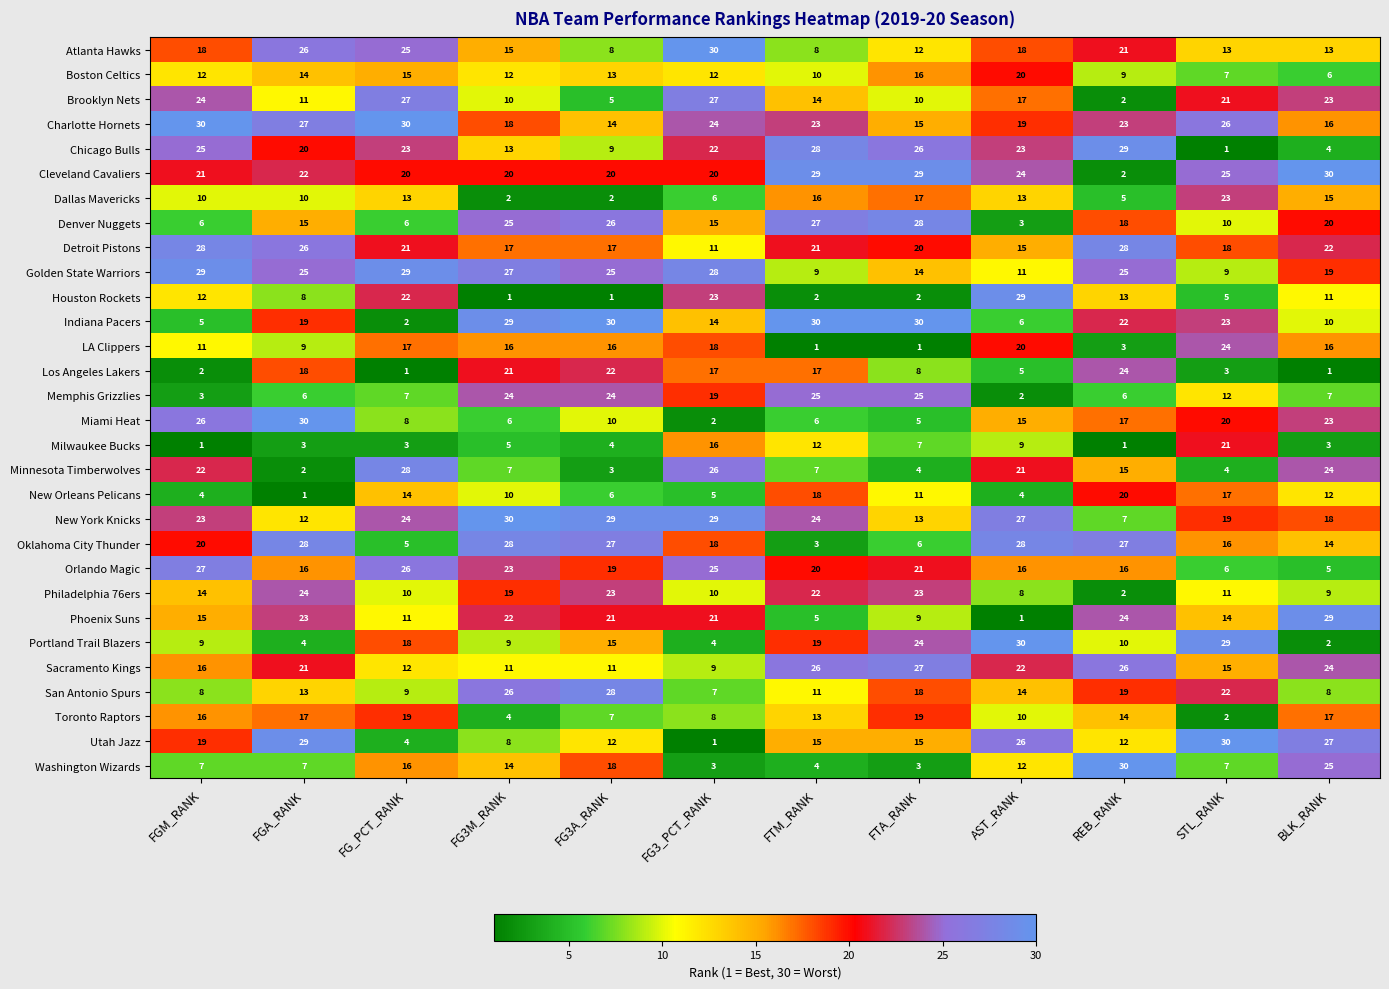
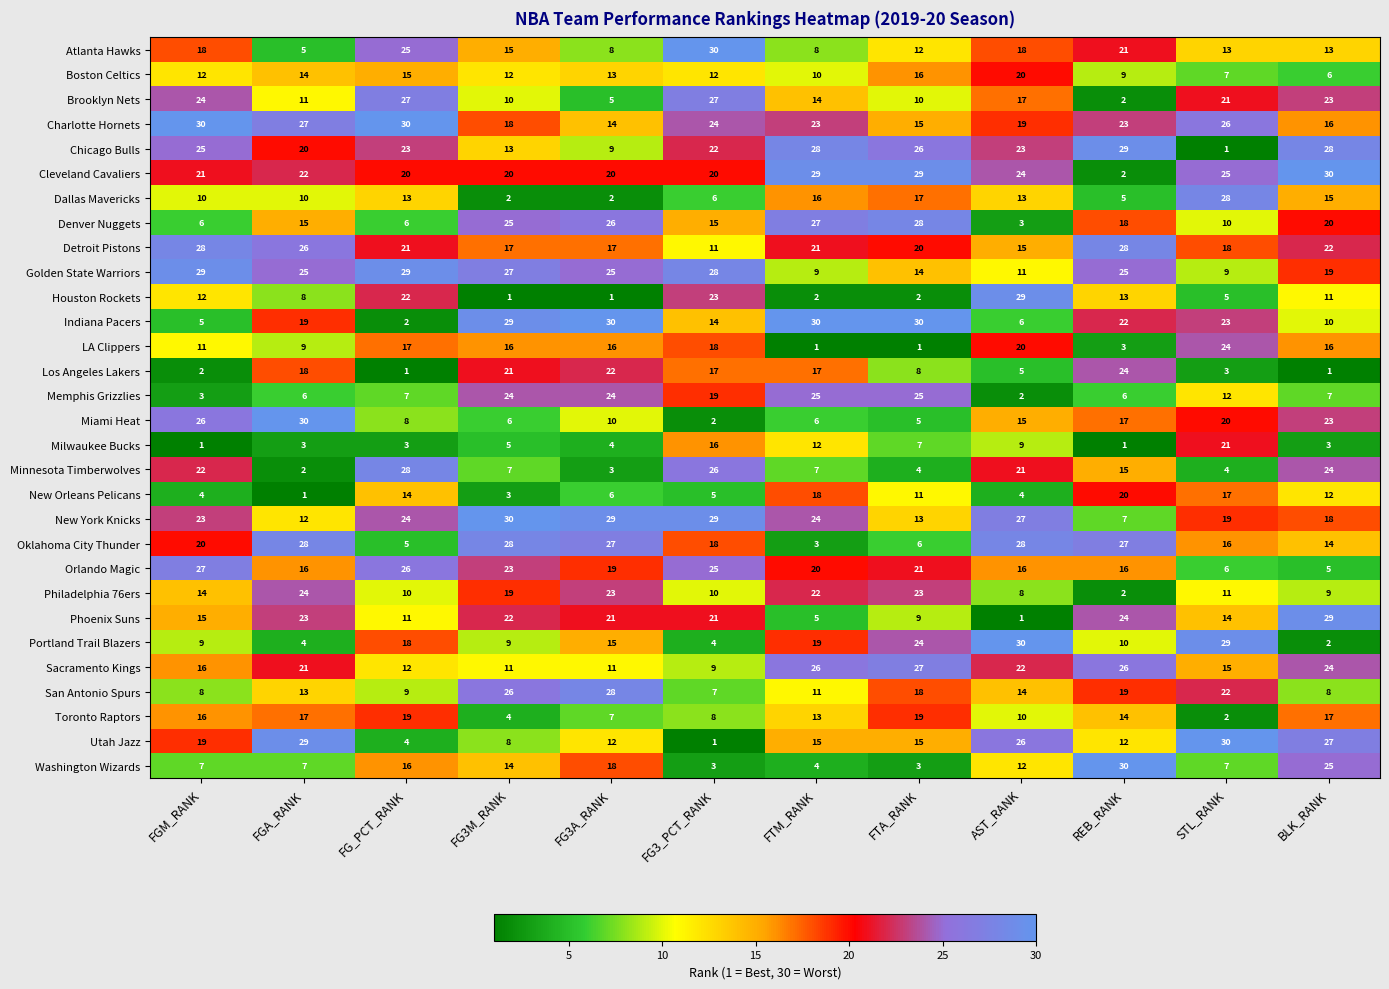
Atlanta Hawks, FGA_RANK: 26 -> 5
Chicago Bulls, BLK_RANK: 4 -> 28
Dallas Mavericks, STL_RANK: 23 -> 28
New Orleans Pelicans, FG3M_RANK: 10 -> 3
